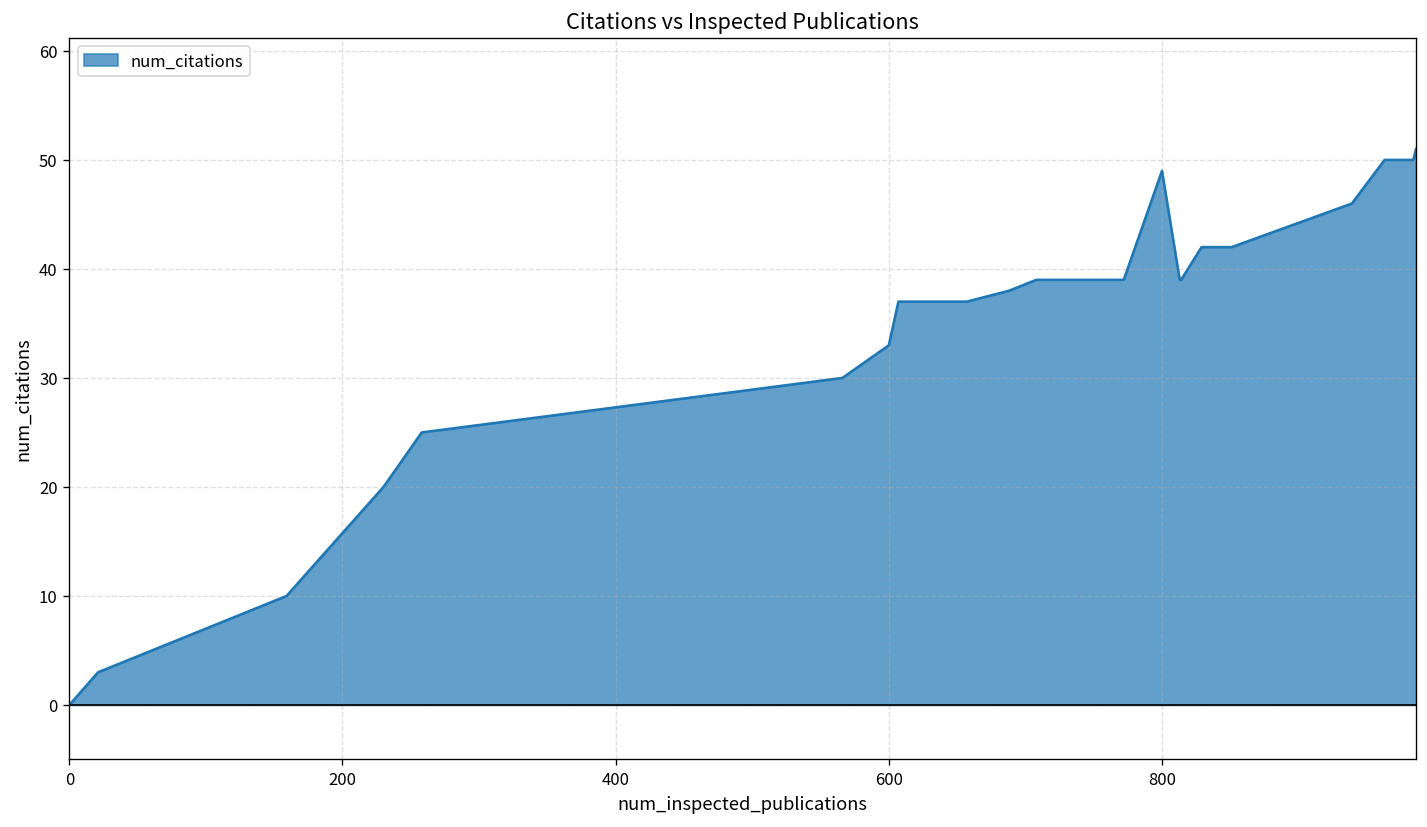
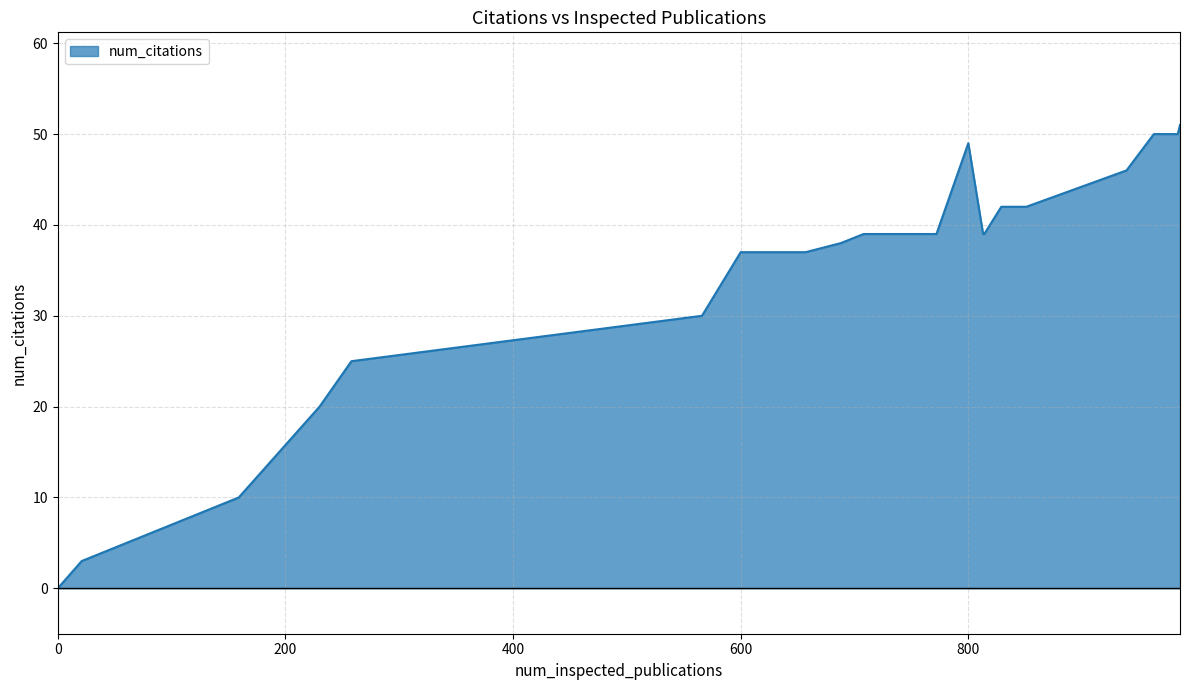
600: 33 -> 37
